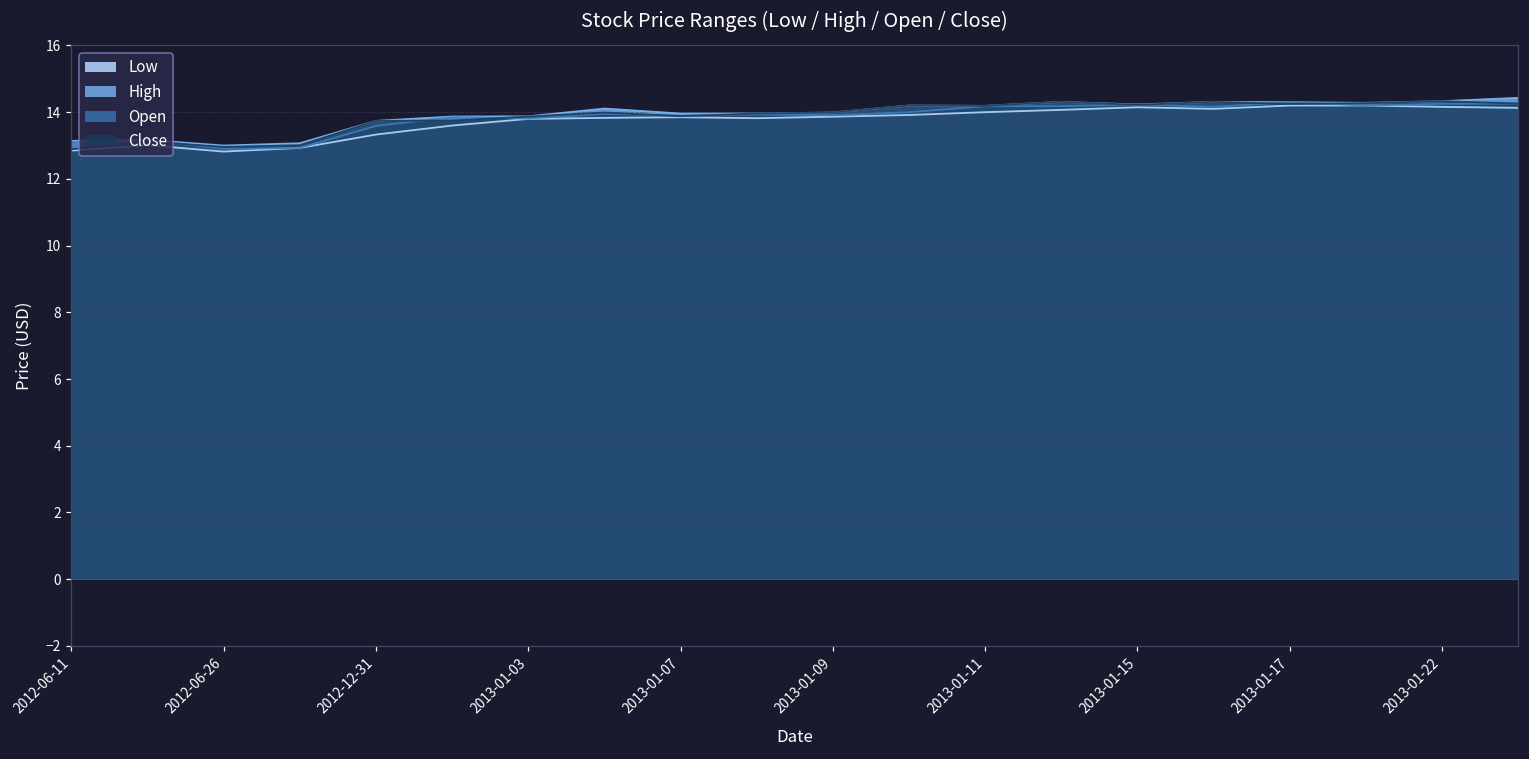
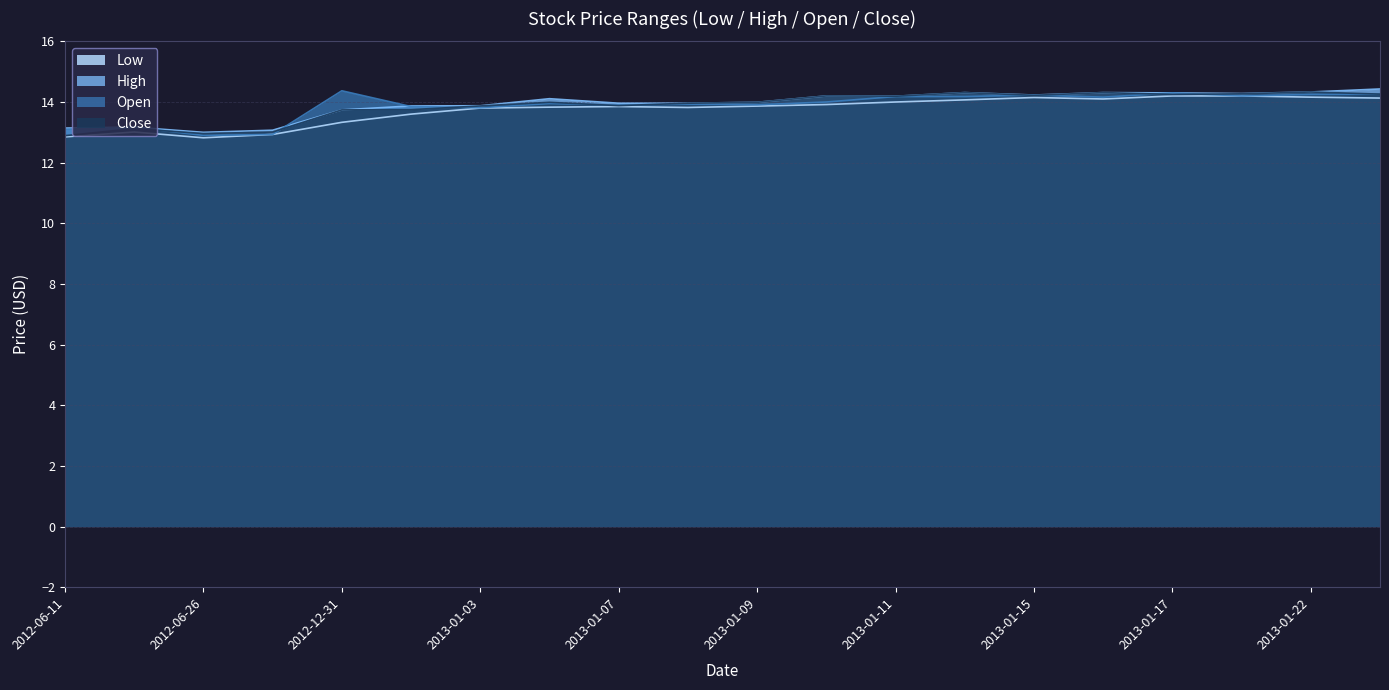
Open, 2012-12-31: 13.6 -> 14.4
